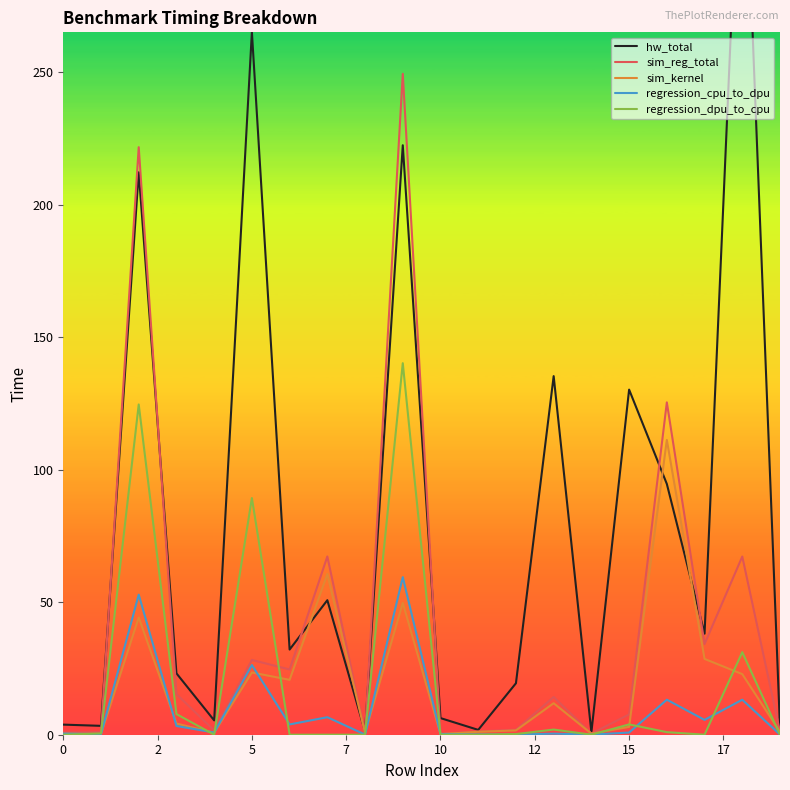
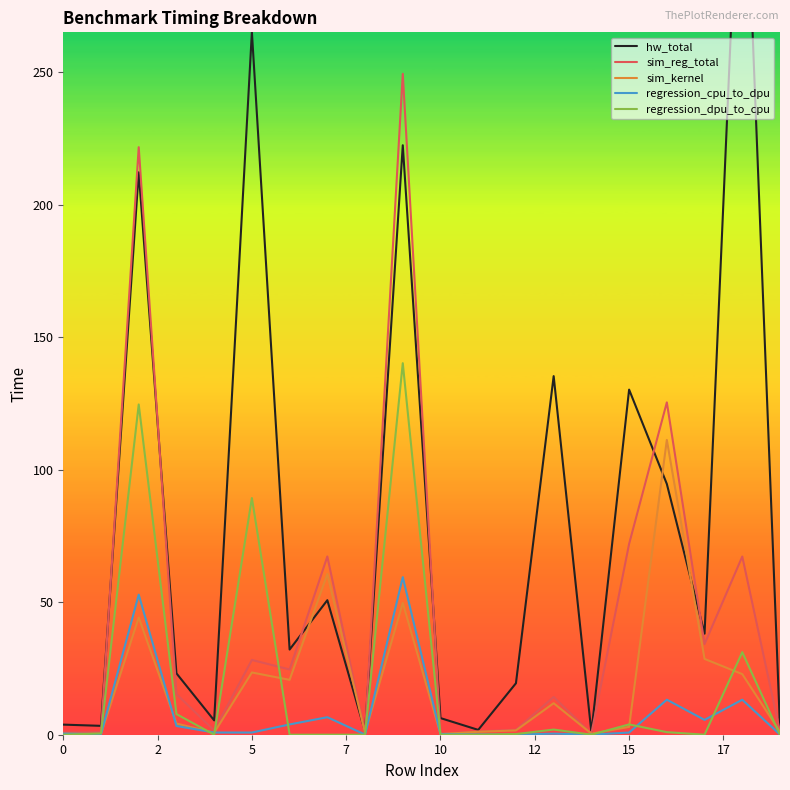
regression_cpu_to_dpu, 5: 26 -> 1
sim_reg_total, 15: 8 -> 72
